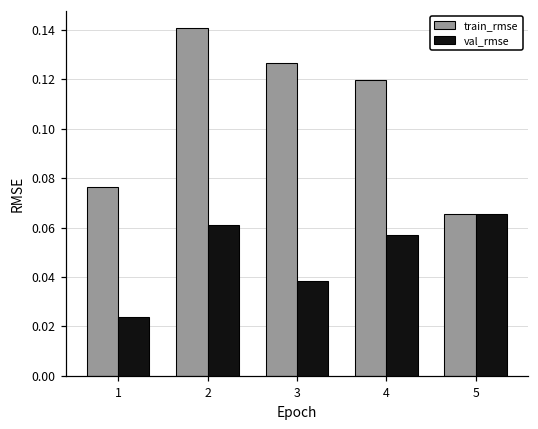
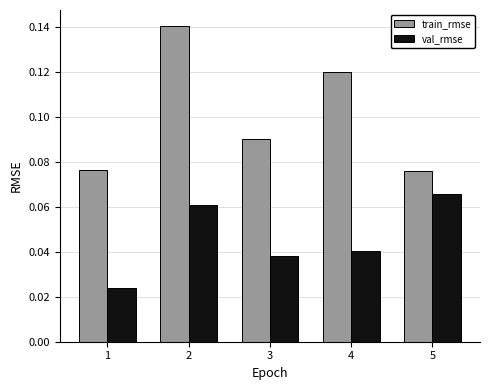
train_rmse, 3: 0.126 -> 0.090
val_rmse, 4: 0.057 -> 0.041
train_rmse, 5: 0.066 -> 0.076
